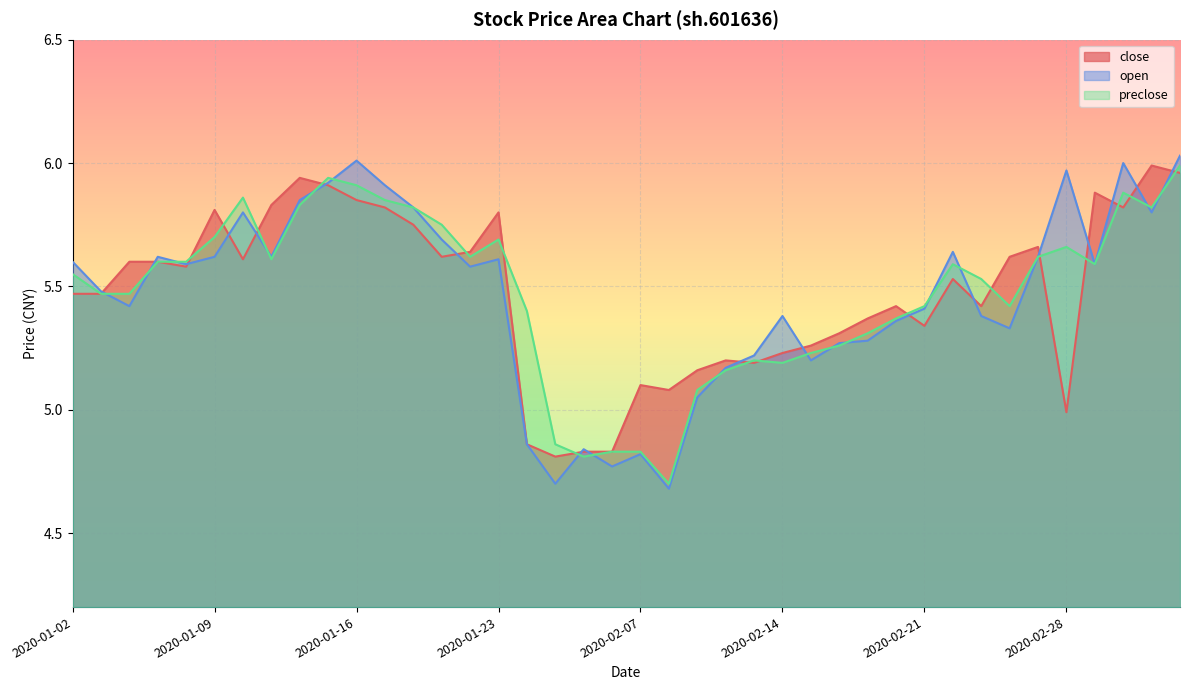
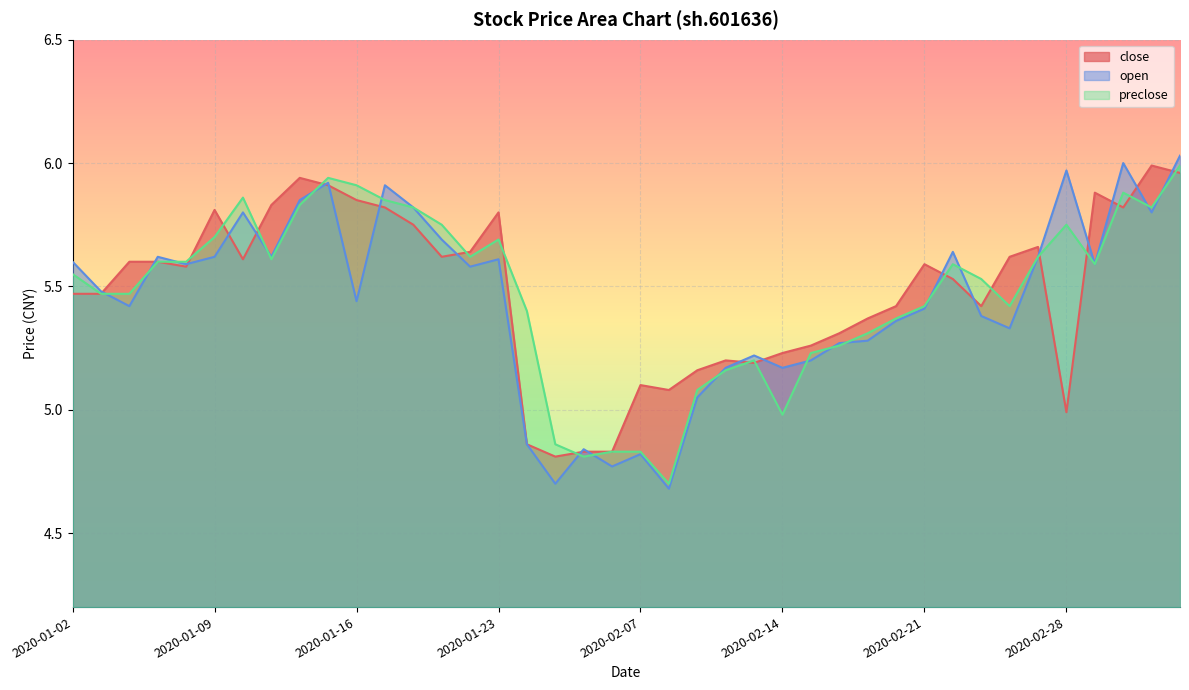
open, 2020-01-16: 6.01 -> 5.44
open, 2020-02-14: 5.38 -> 5.17
preclose, 2020-02-14: 5.19 -> 4.98
close, 2020-02-21: 5.34 -> 5.59
preclose, 2020-02-28: 5.66 -> 5.75
